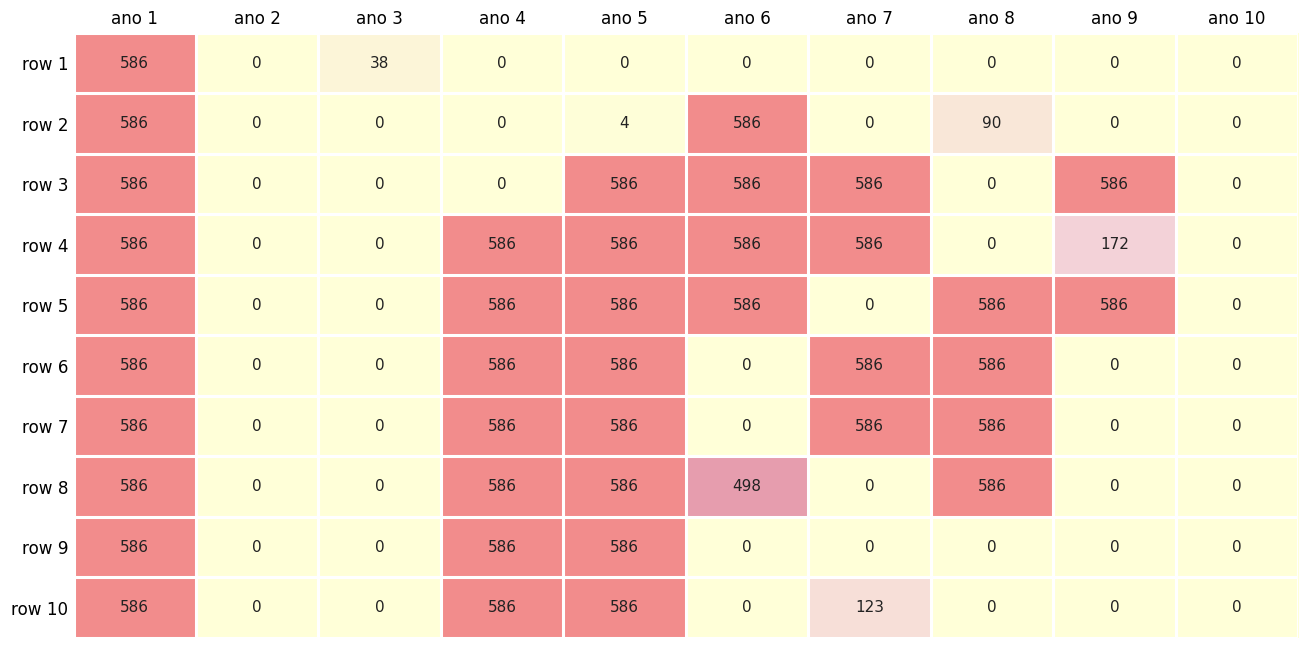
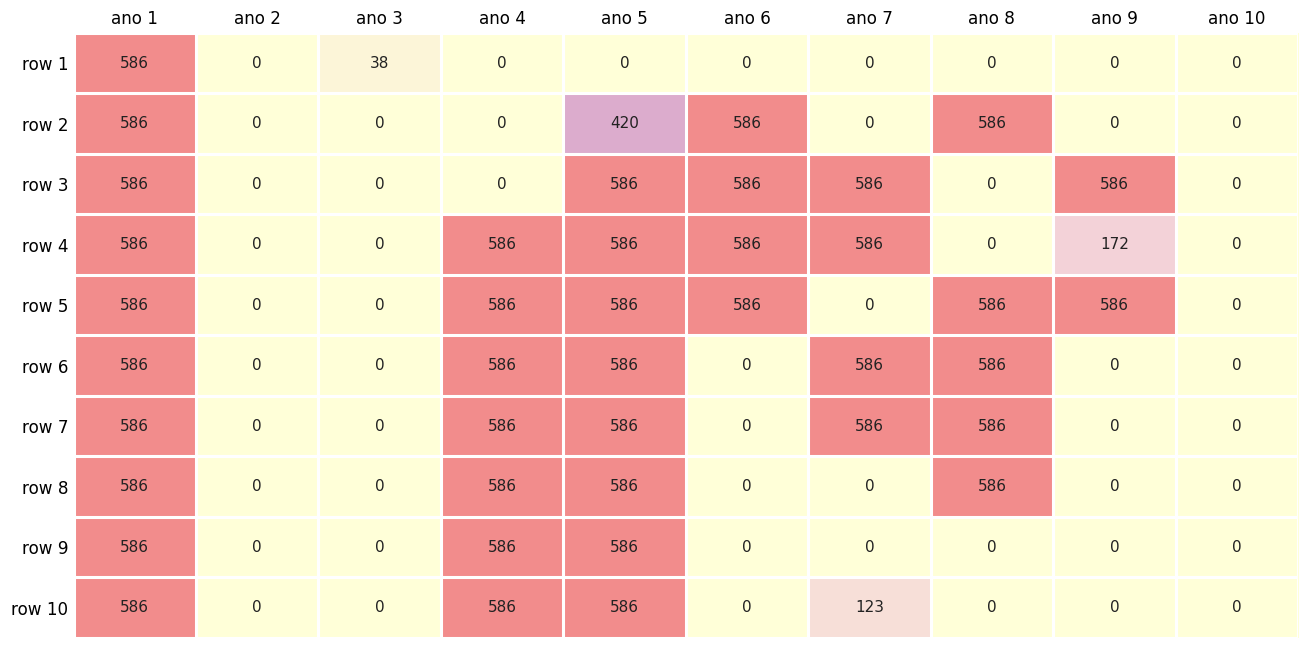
row 2, ano 5: 4 -> 420
row 2, ano 8: 90 -> 586
row 8, ano 6: 498 -> 0
